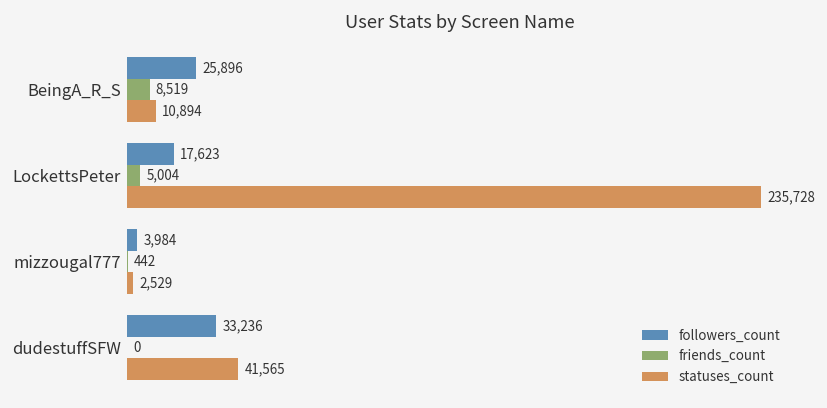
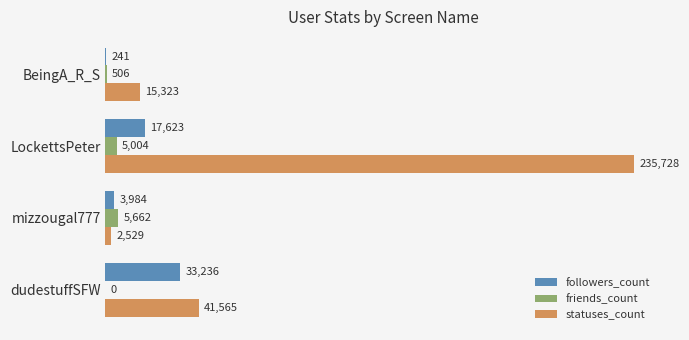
followers_count, BeingA_R_S: 25,896 -> 241
friends_count, BeingA_R_S: 8,519 -> 506
statuses_count, BeingA_R_S: 10,894 -> 15,323
friends_count, mizzougal777: 442 -> 5,662
